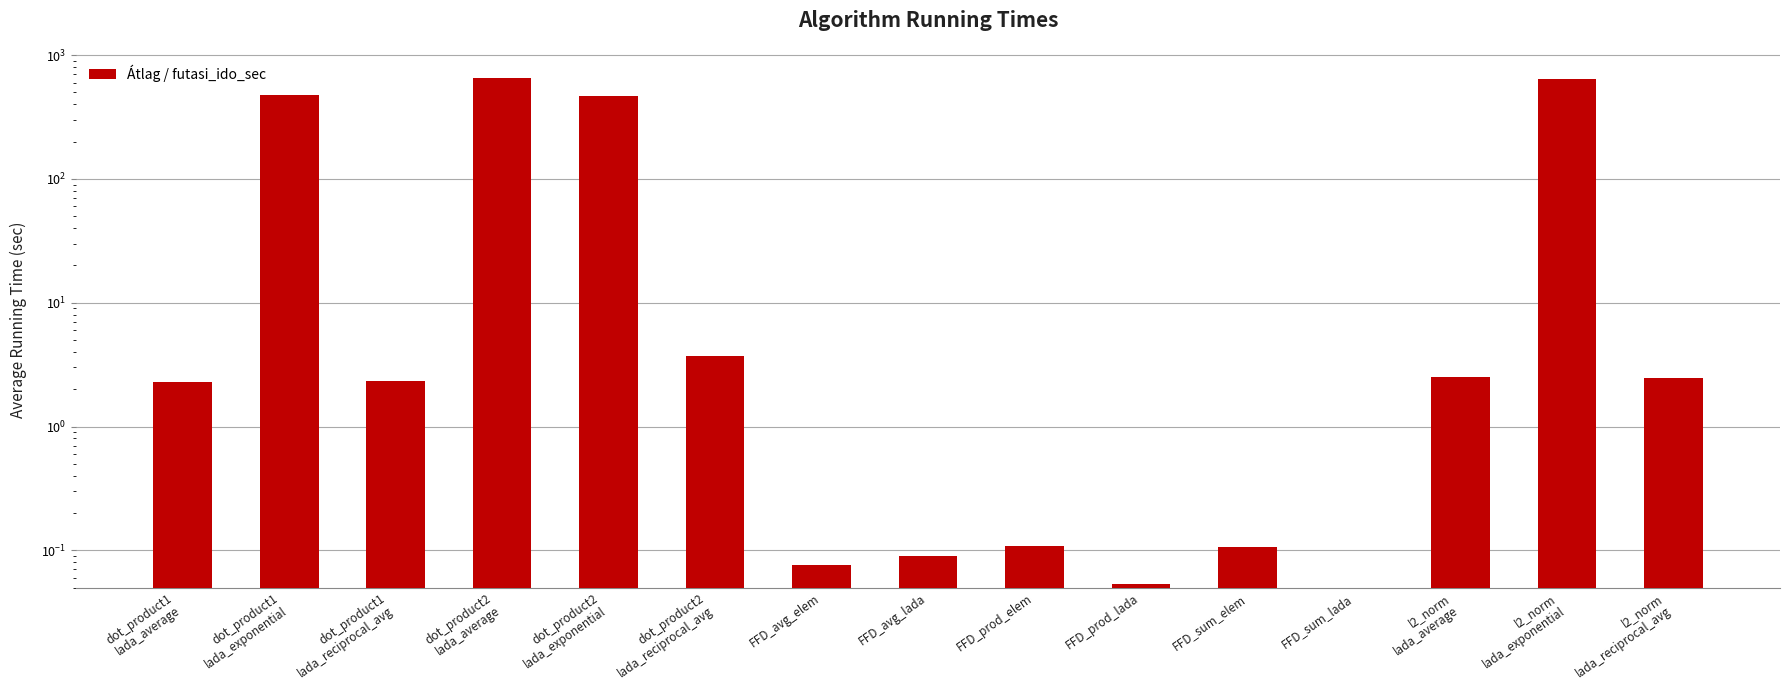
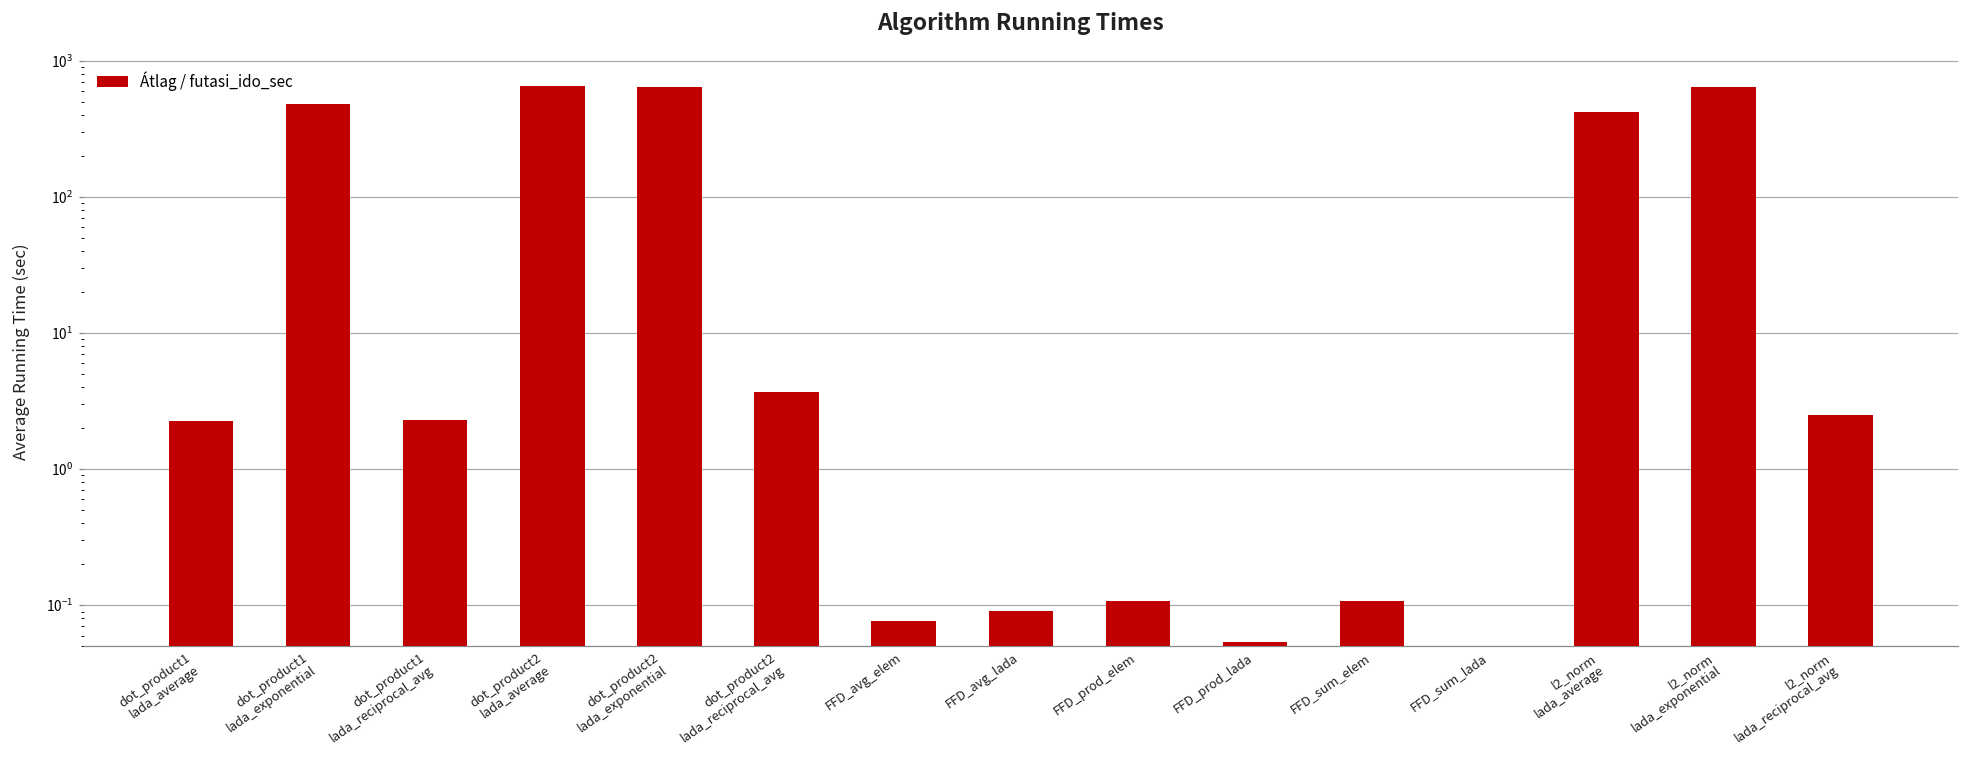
dot_product2 lada_exponential: 460 -> 600
l2_norm lada_average: 2.5 -> 420
